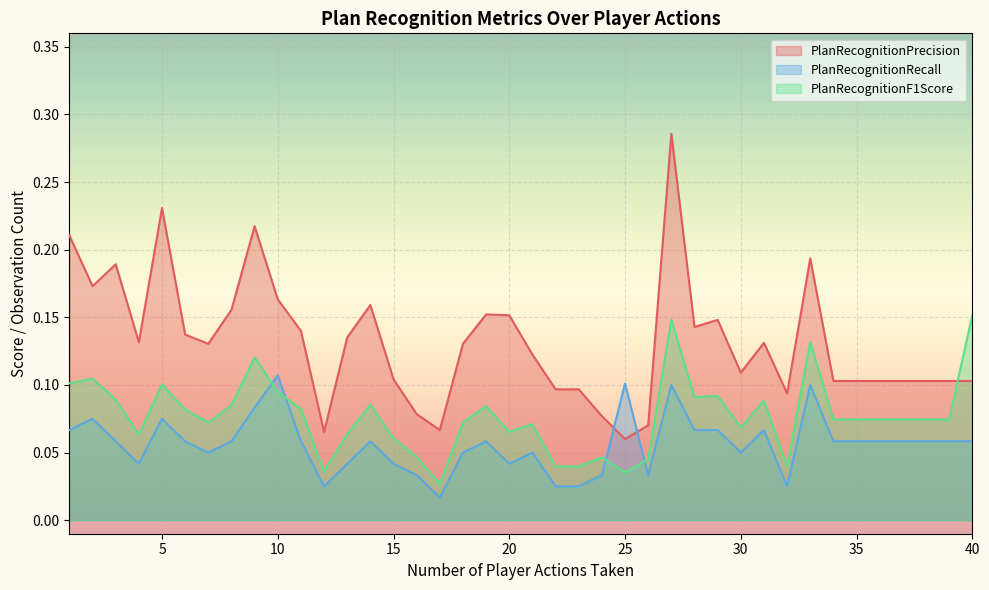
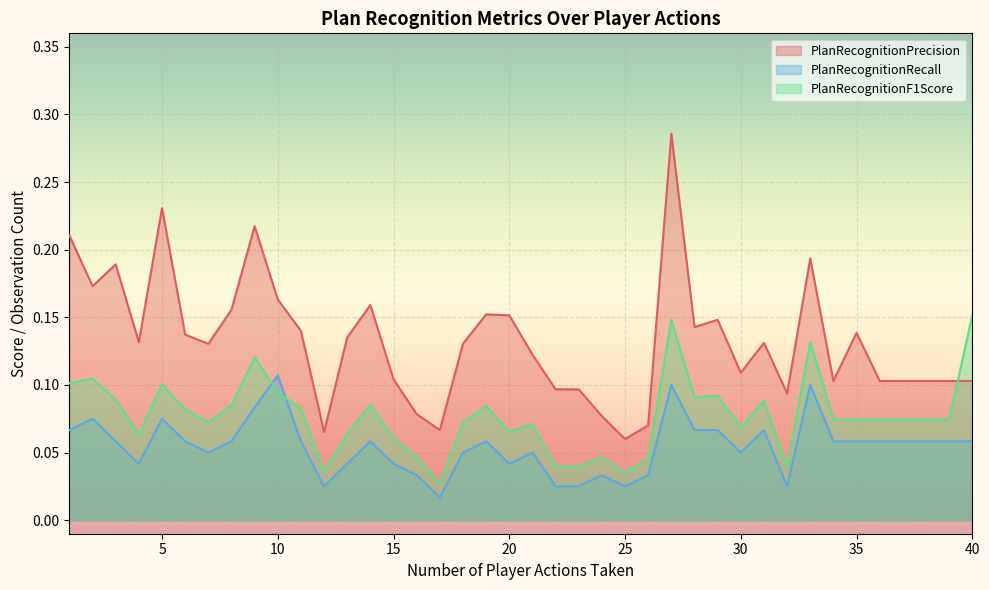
PlanRecognitionRecall, 25: 0.101 -> 0.025
PlanRecognitionPrecision, 35: 0.103 -> 0.139
